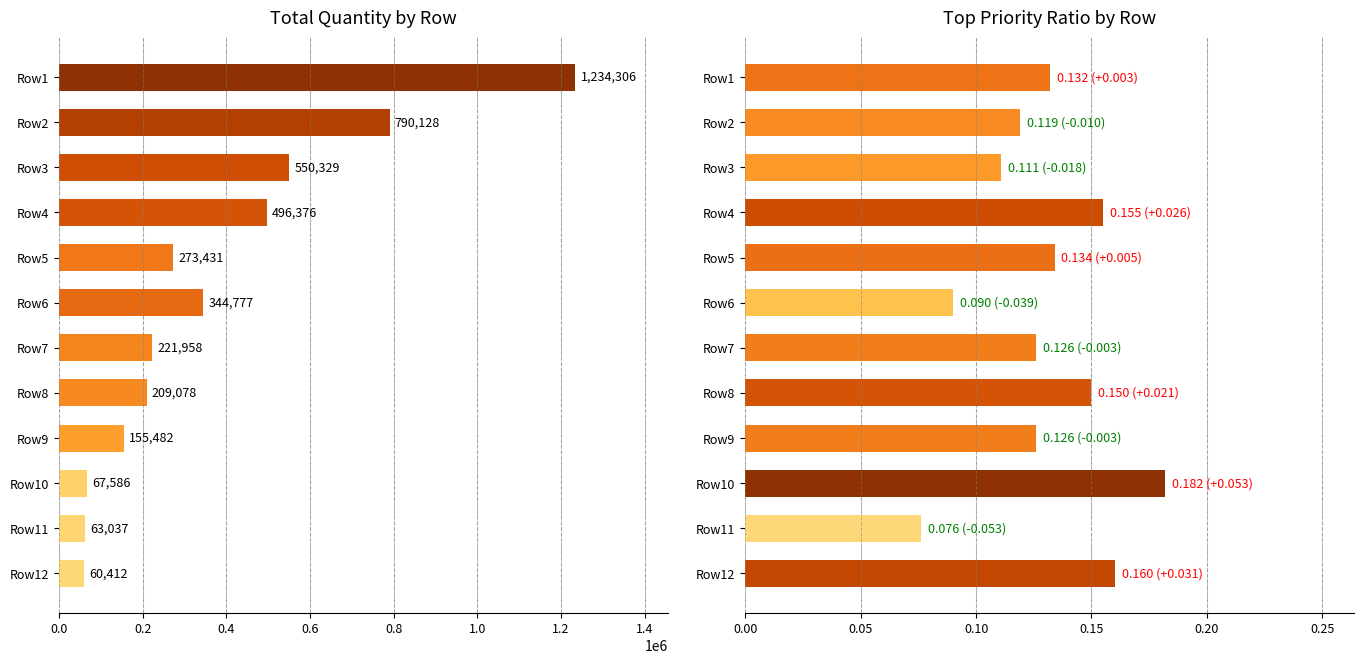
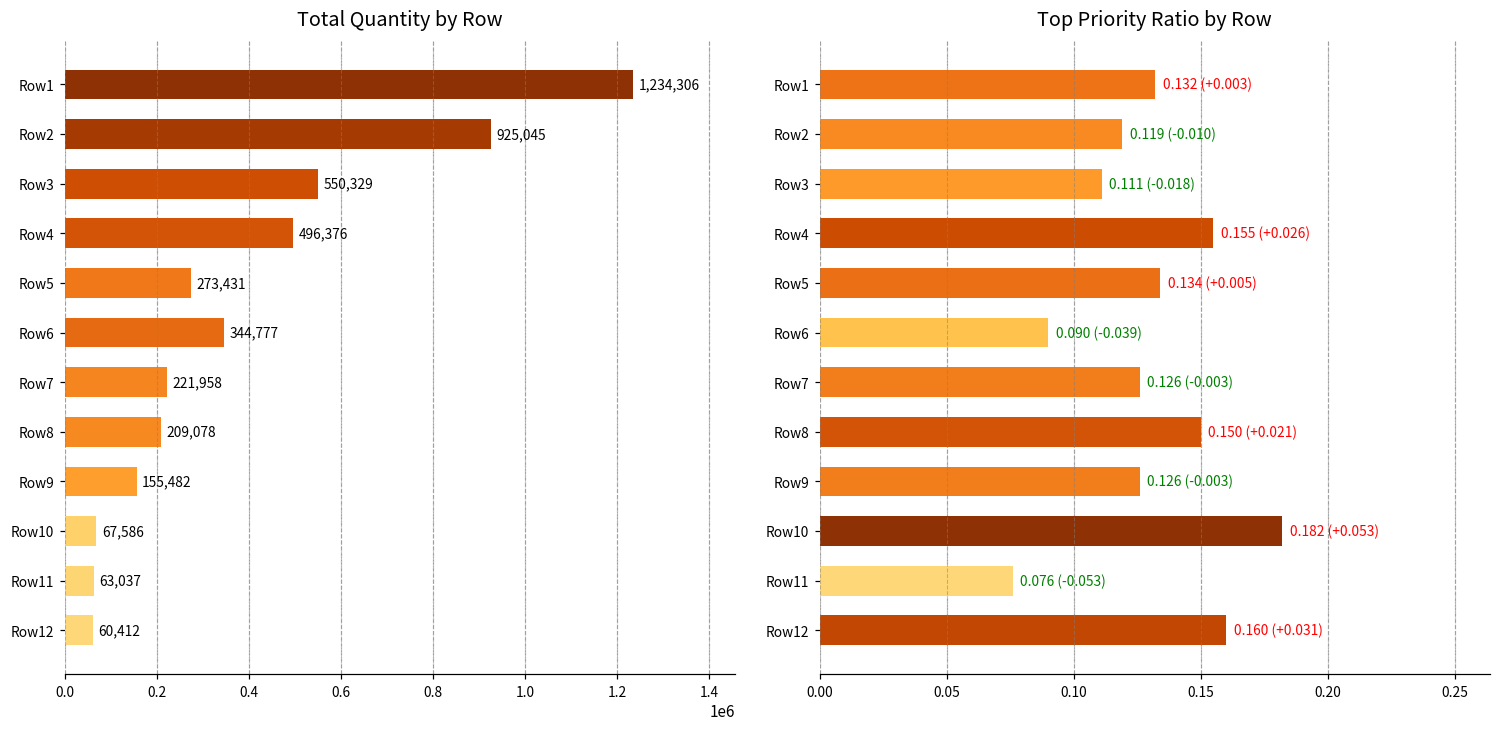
Total Quantity by Row, Row2: 790,128 -> 925,045
